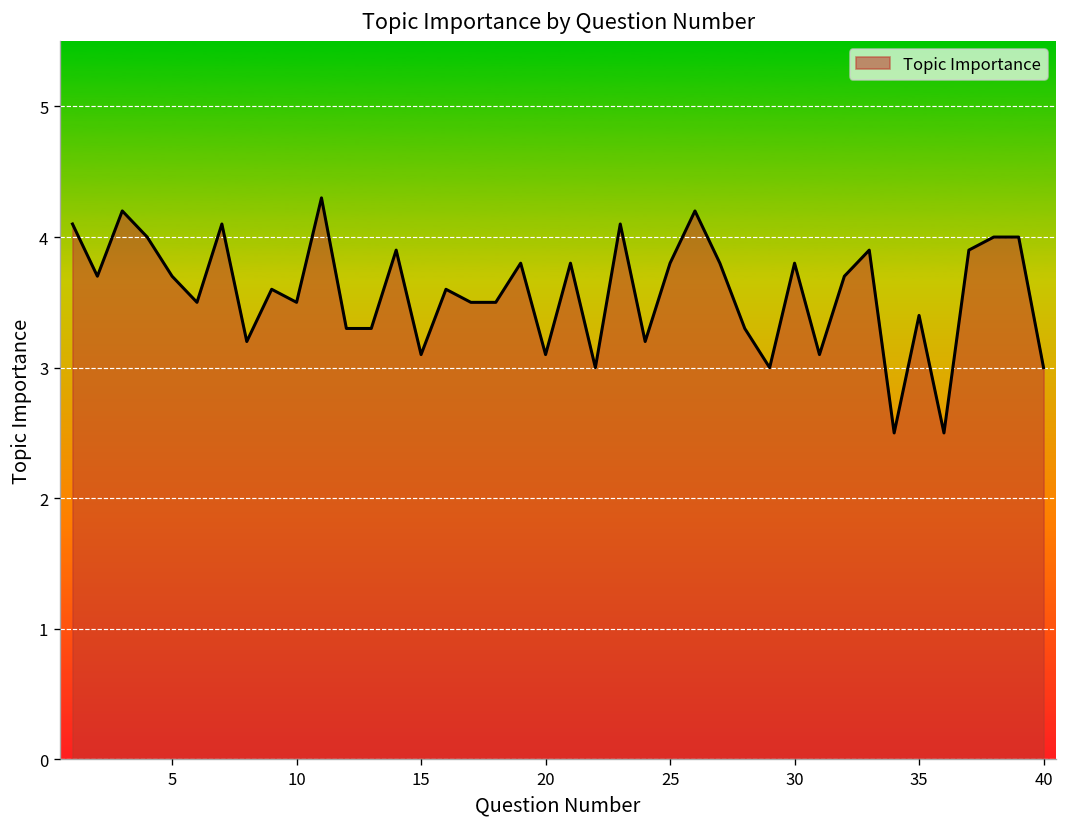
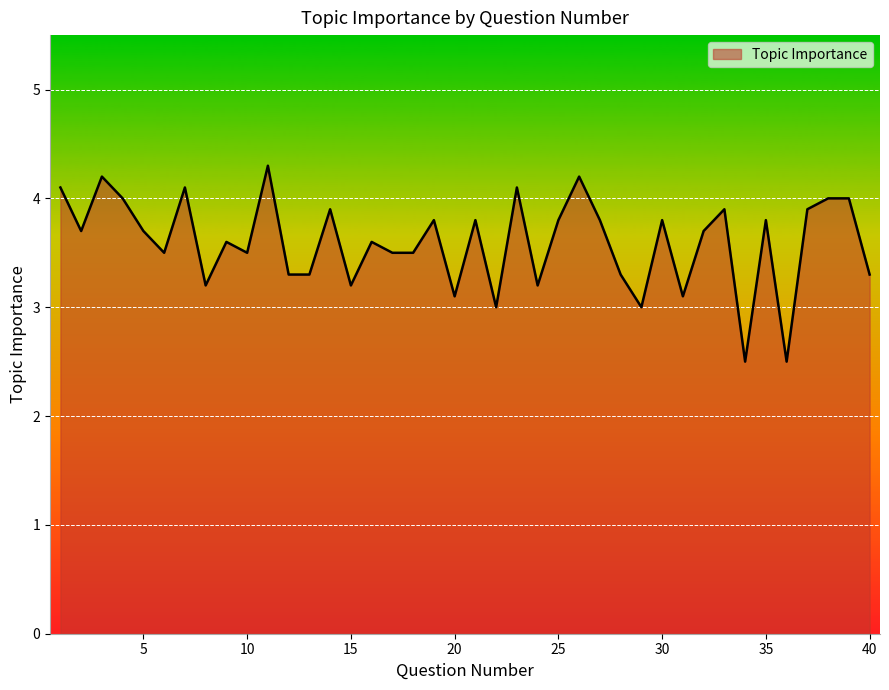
15: 3.1 -> 3.2
35: 3.4 -> 3.8
40: 3.0 -> 3.3
